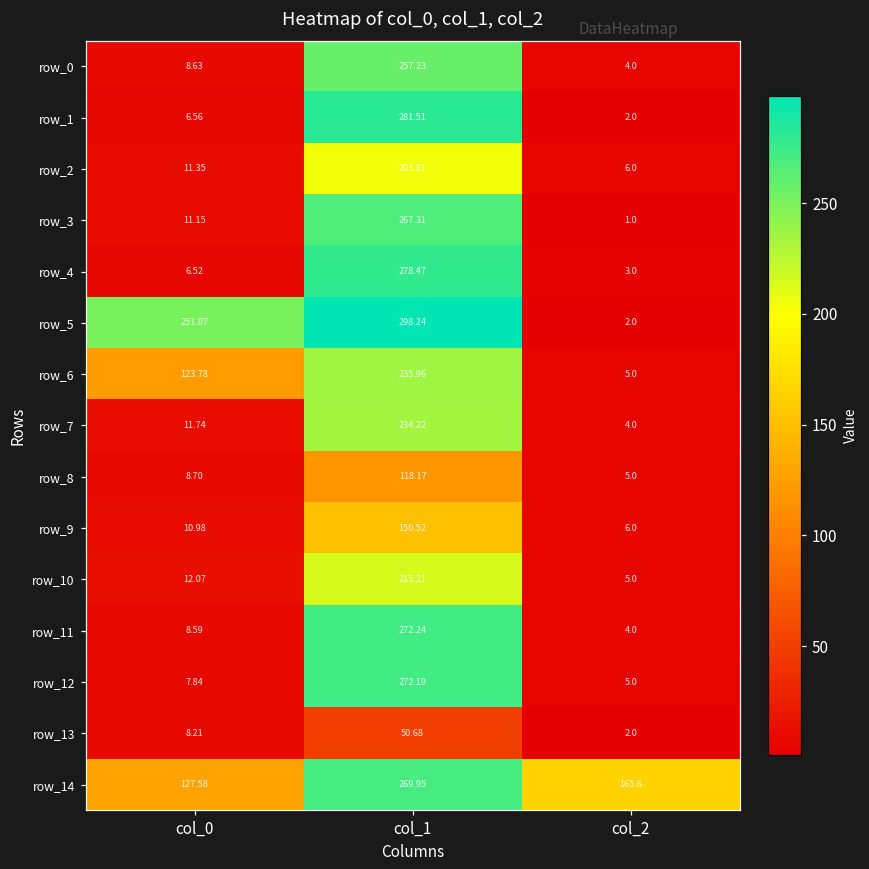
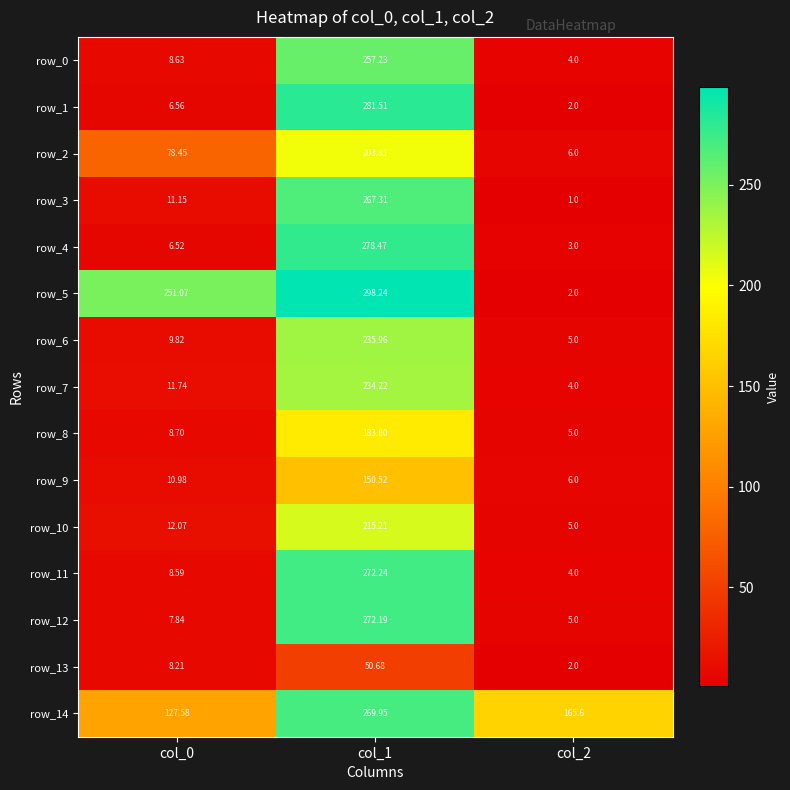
row_2, col_0: 11.35 -> 78.45
row_6, col_0: 123.78 -> 9.82
row_8, col_1: 118.17 -> 183.80
